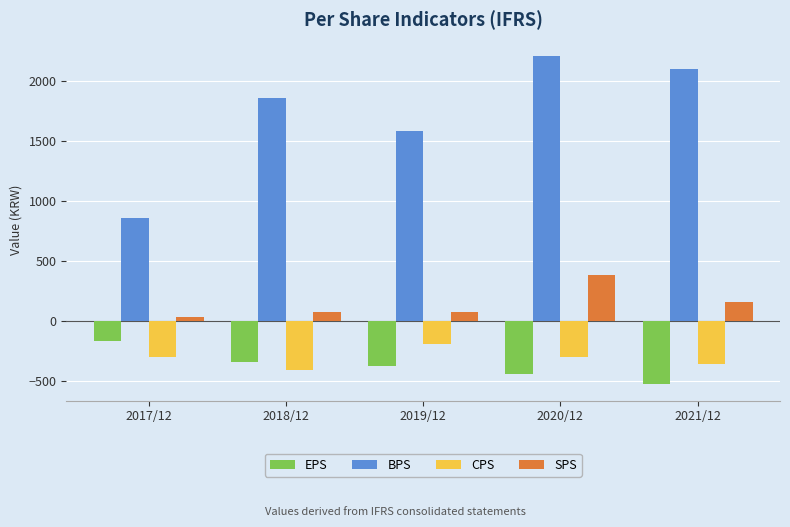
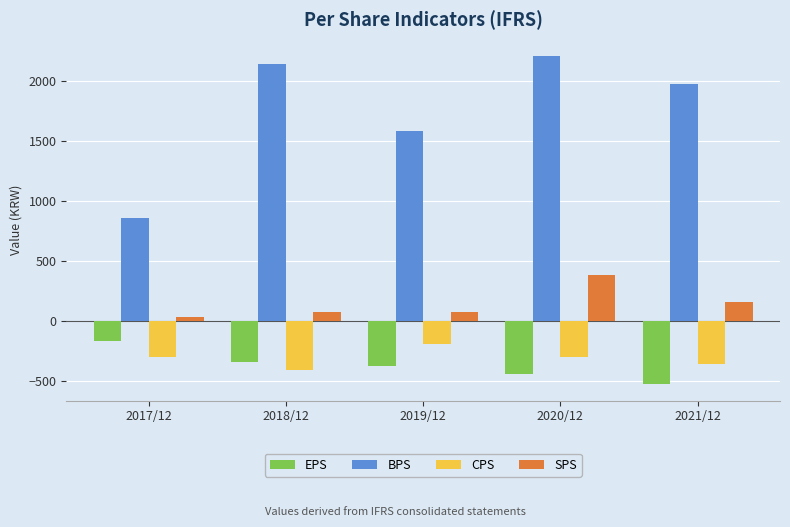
BPS, 2018/12: 1860 -> 2150
BPS, 2021/12: 2100 -> 1980
